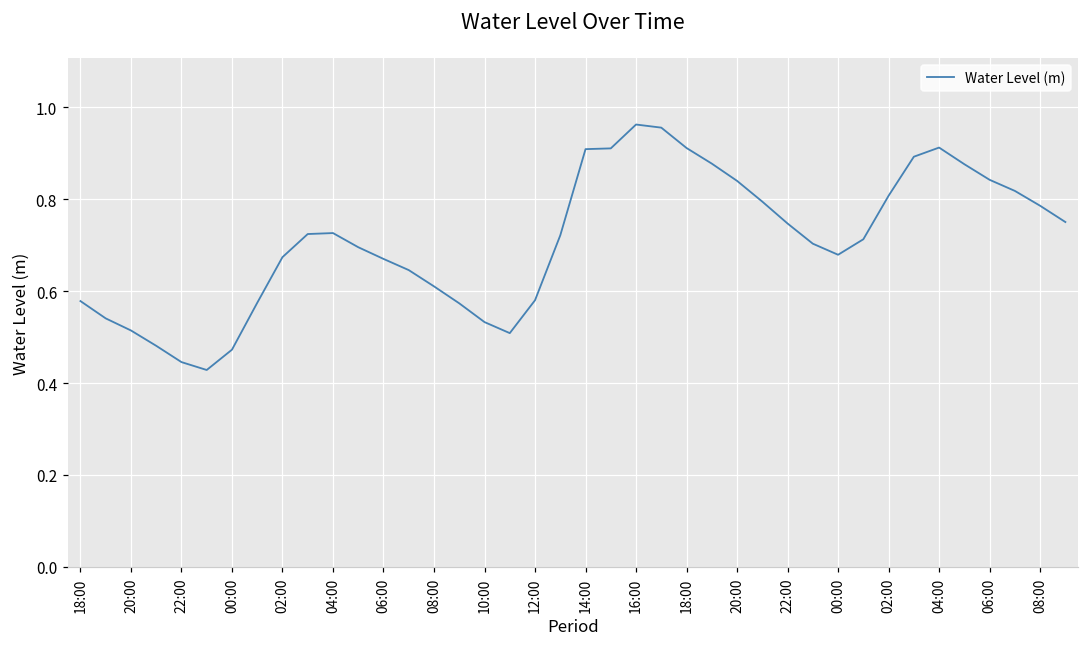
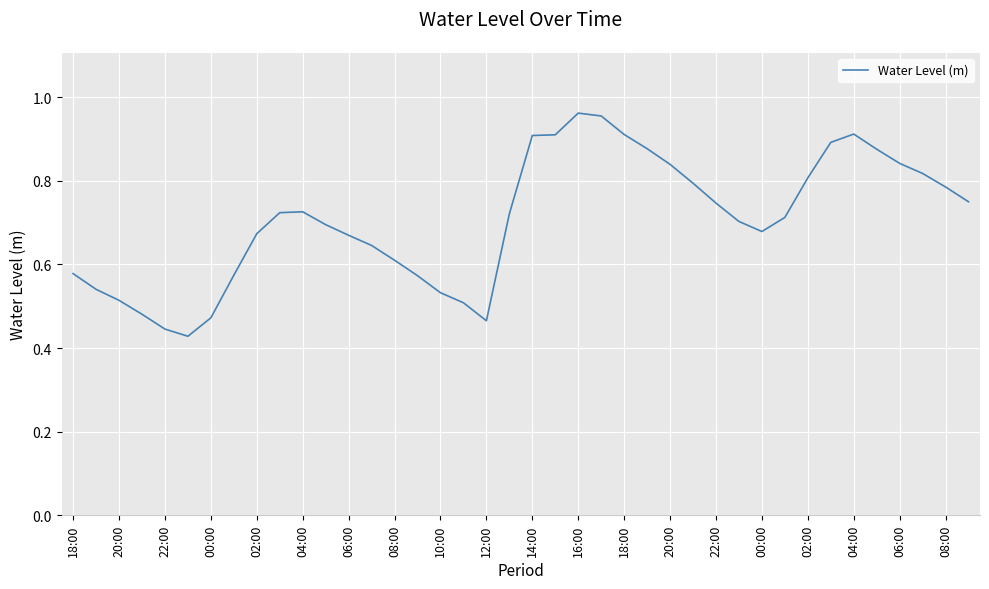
12:00: 0.58 -> 0.47
